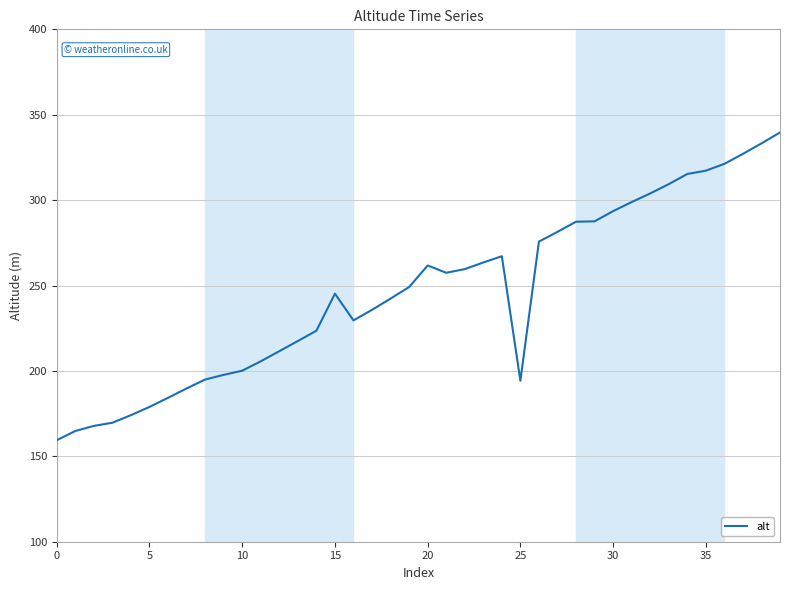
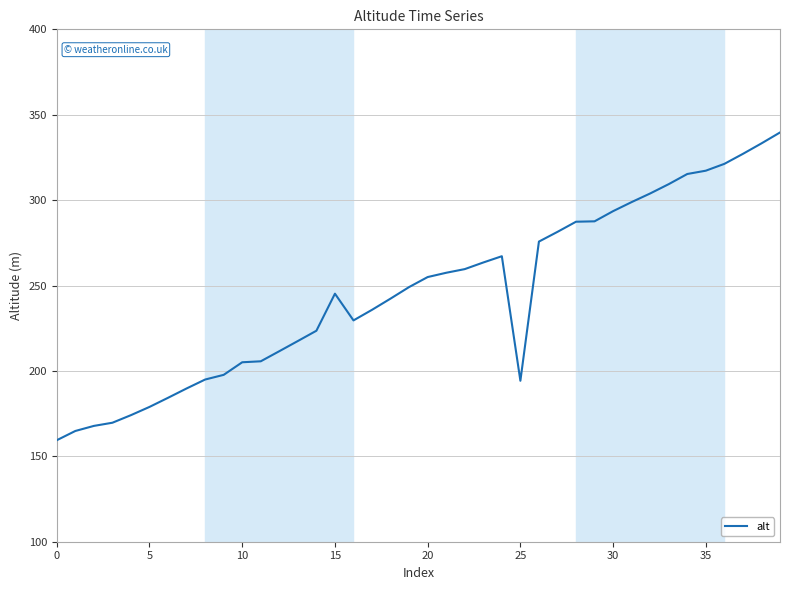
10: 200 -> 205
20: 262 -> 255
